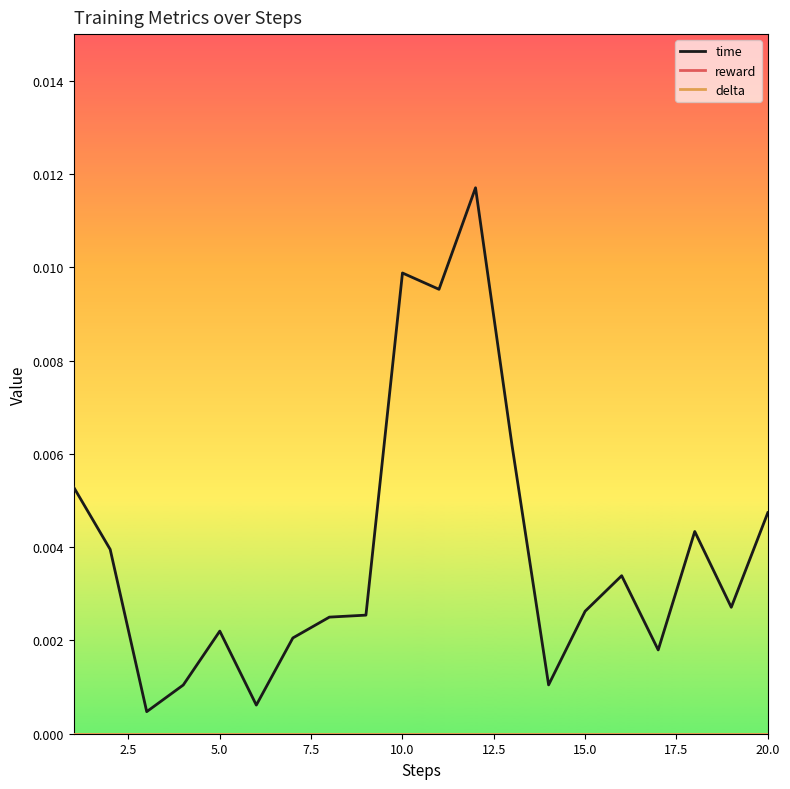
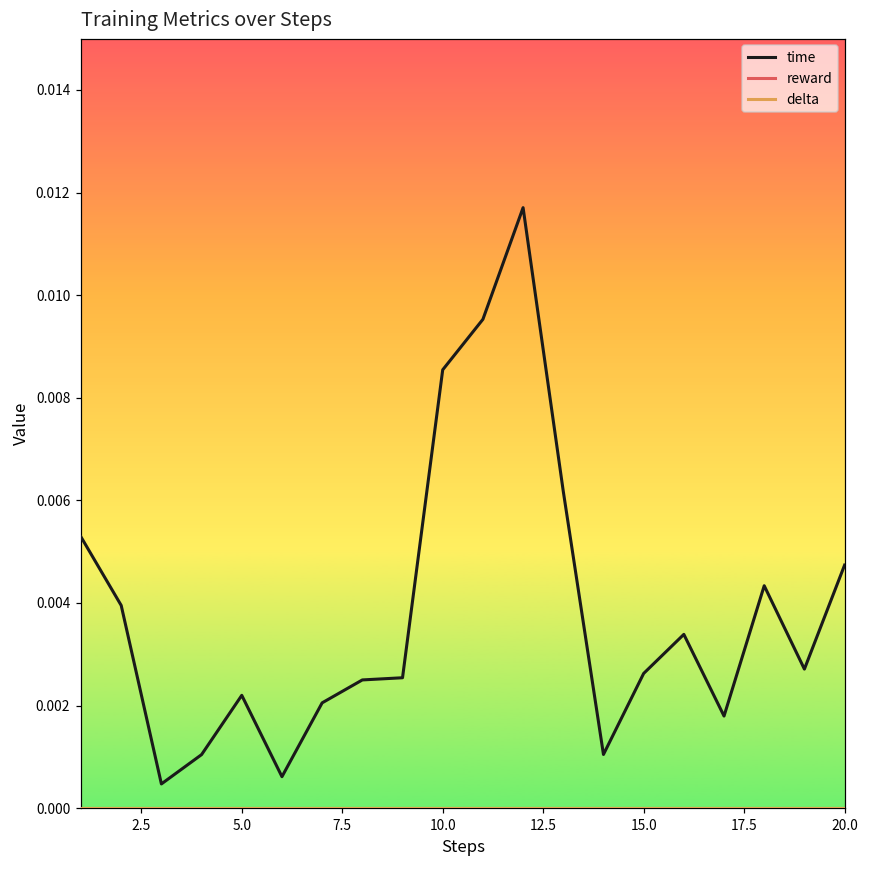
time, 10.0: 0.0099 -> 0.0085
